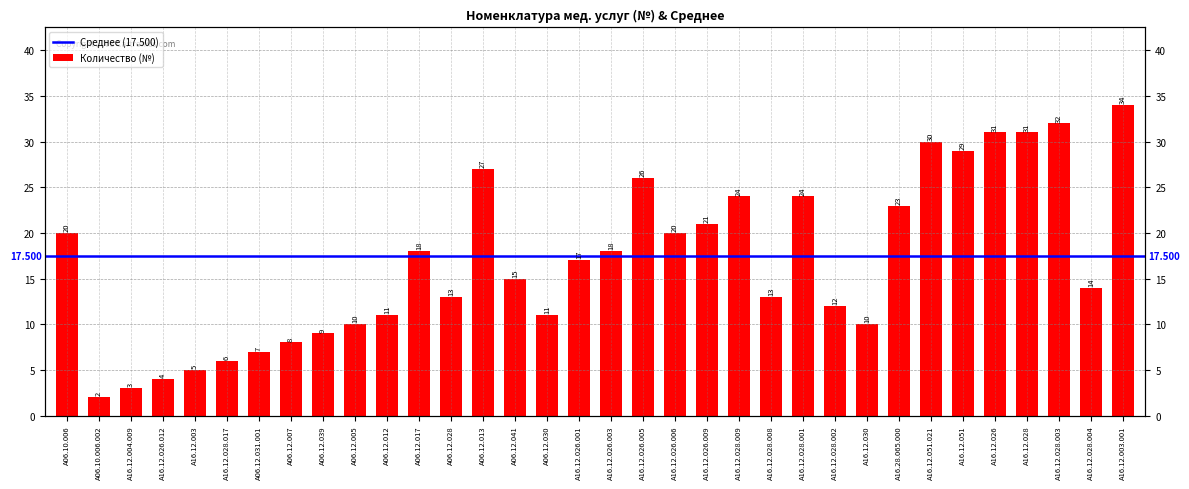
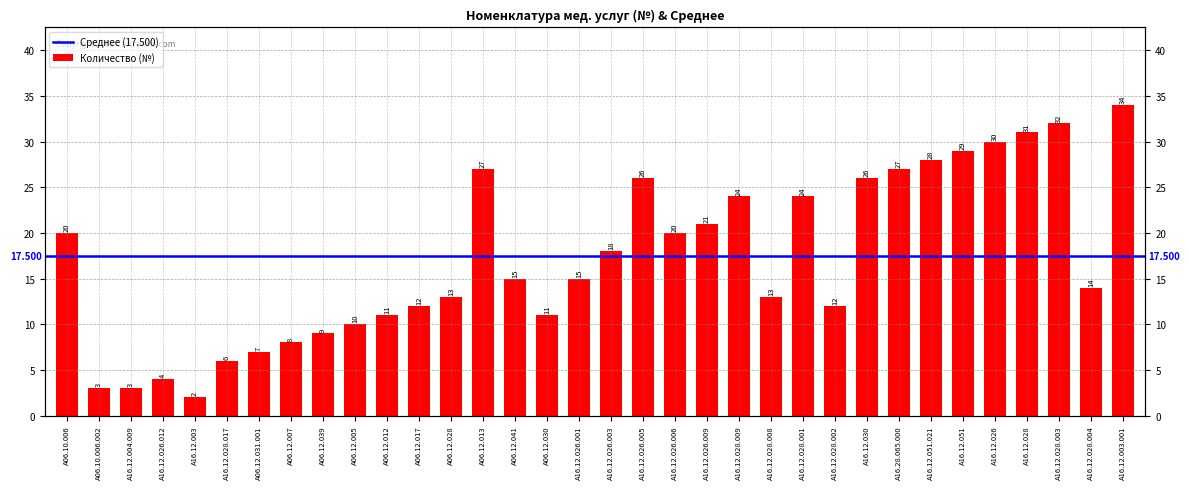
A06.10.006.002: 2 -> 3
A16.12.003: 5 -> 2
A06.12.017: 18 -> 12
A16.12.026.001: 17 -> 15
A16.12.030: 10 -> 26
A16.28.065.000: 23 -> 27
A16.12.051.021: 30 -> 28
A16.12.026: 31 -> 30
